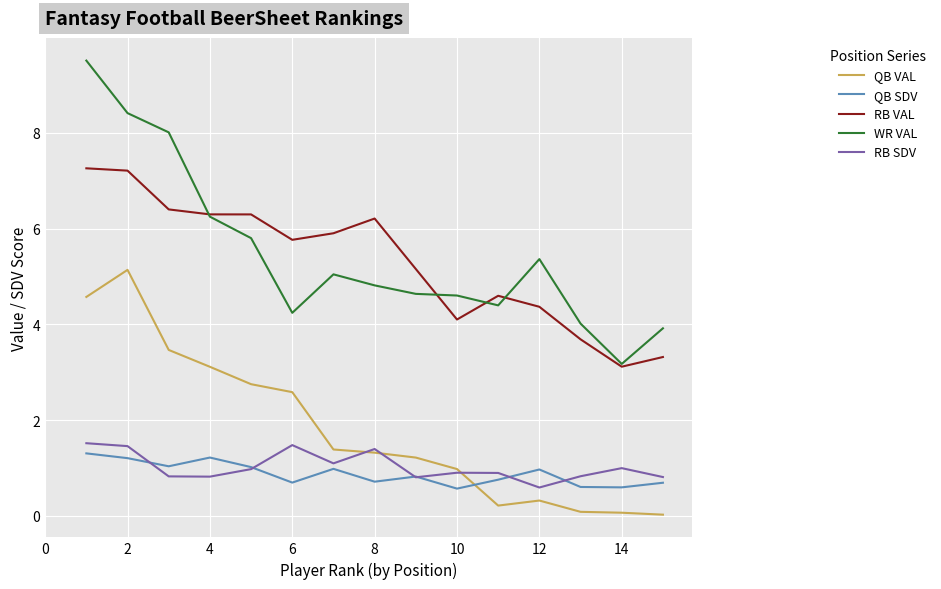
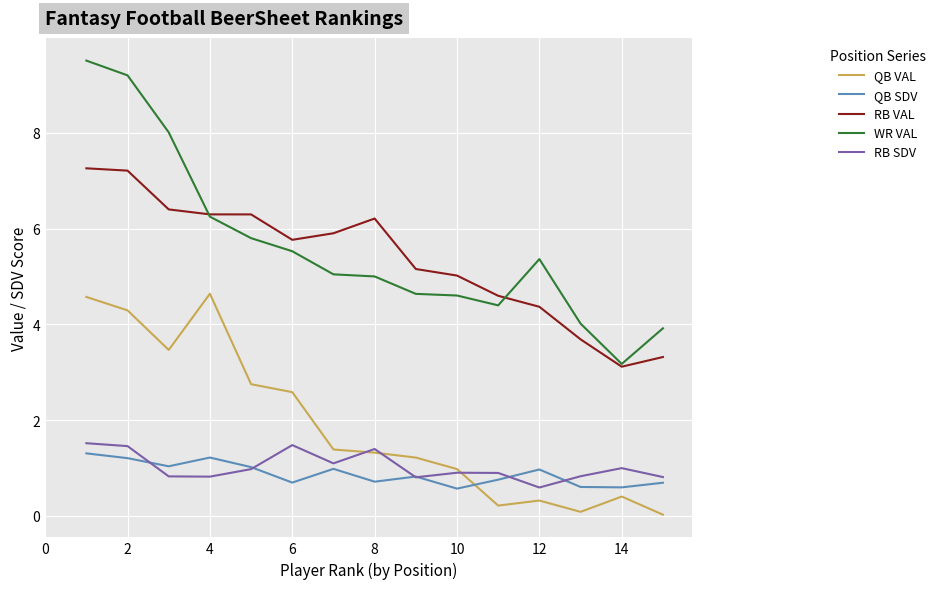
QB VAL, 2: 5.1 -> 4.3
WR VAL, 2: 8.4 -> 9.2
QB VAL, 4: 3.1 -> 4.6
WR VAL, 6: 4.2 -> 5.5
WR VAL, 8: 4.8 -> 5.0
RB VAL, 10: 4.1 -> 5.0
QB VAL, 14: 0.1 -> 0.4
